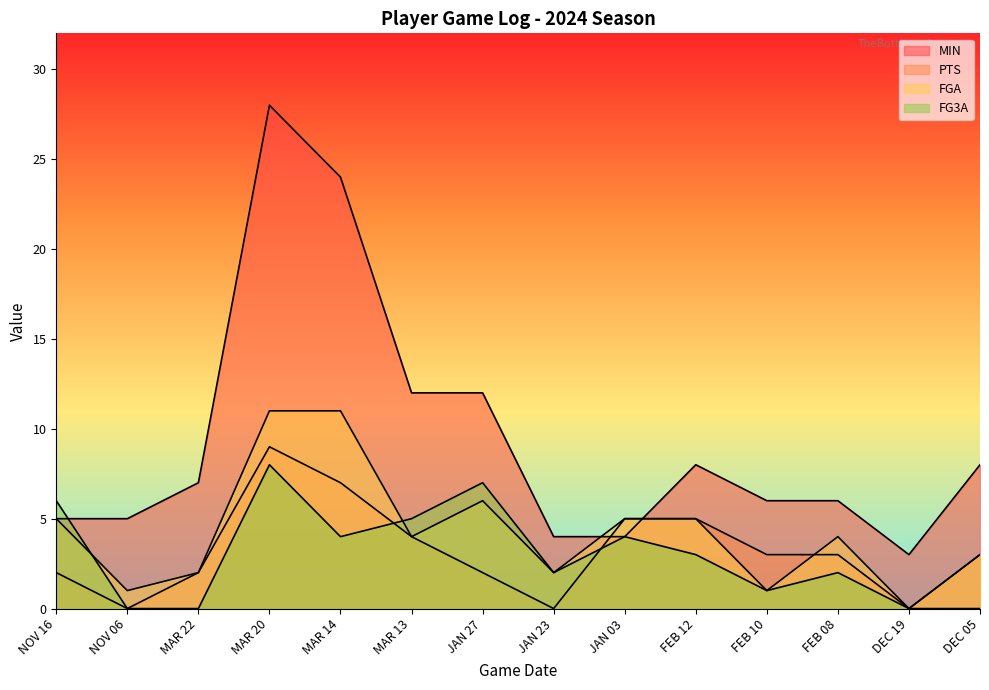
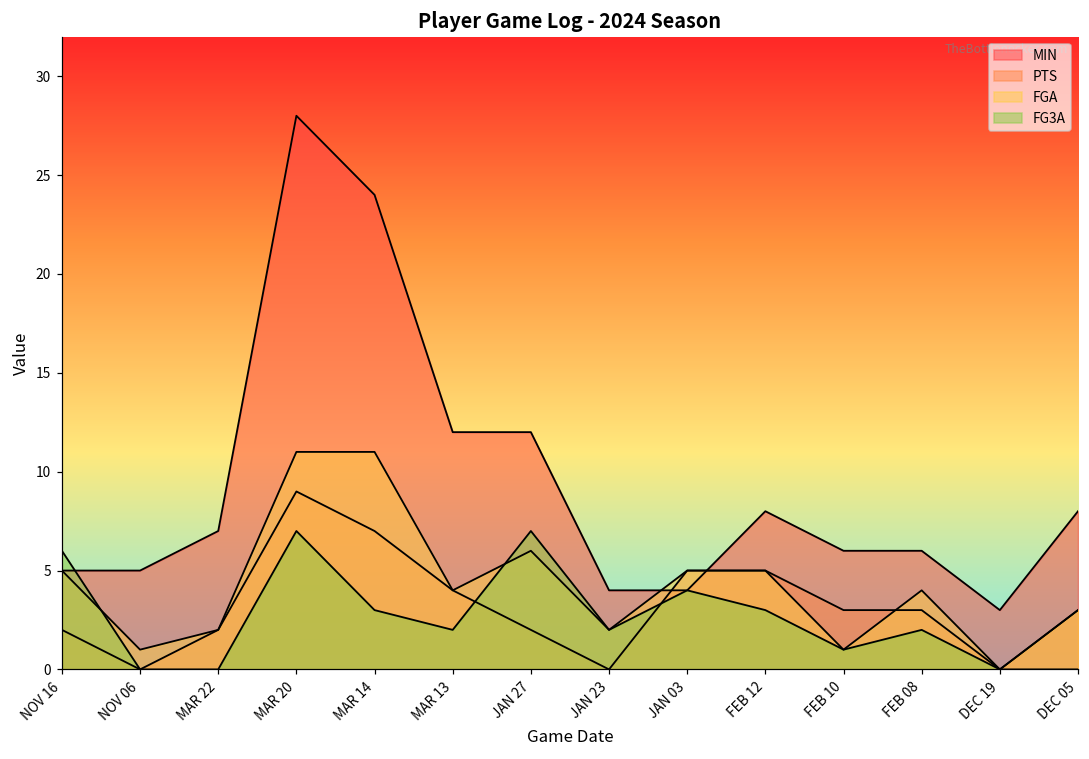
FG3A, MAR 20: 8 -> 7
FG3A, MAR 14: 4 -> 3
FG3A, MAR 13: 5 -> 2
